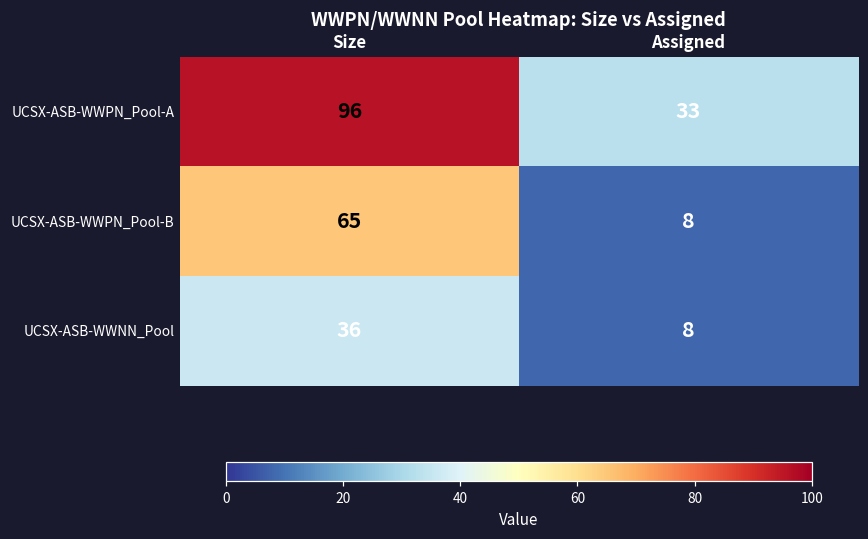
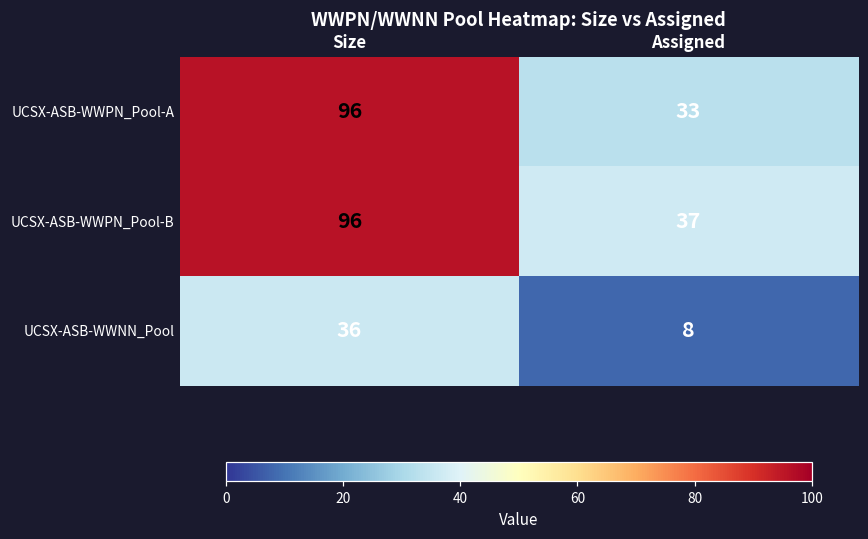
UCSX-ASB-WWPN_Pool-B, Size: 65 -> 96
UCSX-ASB-WWPN_Pool-B, Assigned: 8 -> 37
